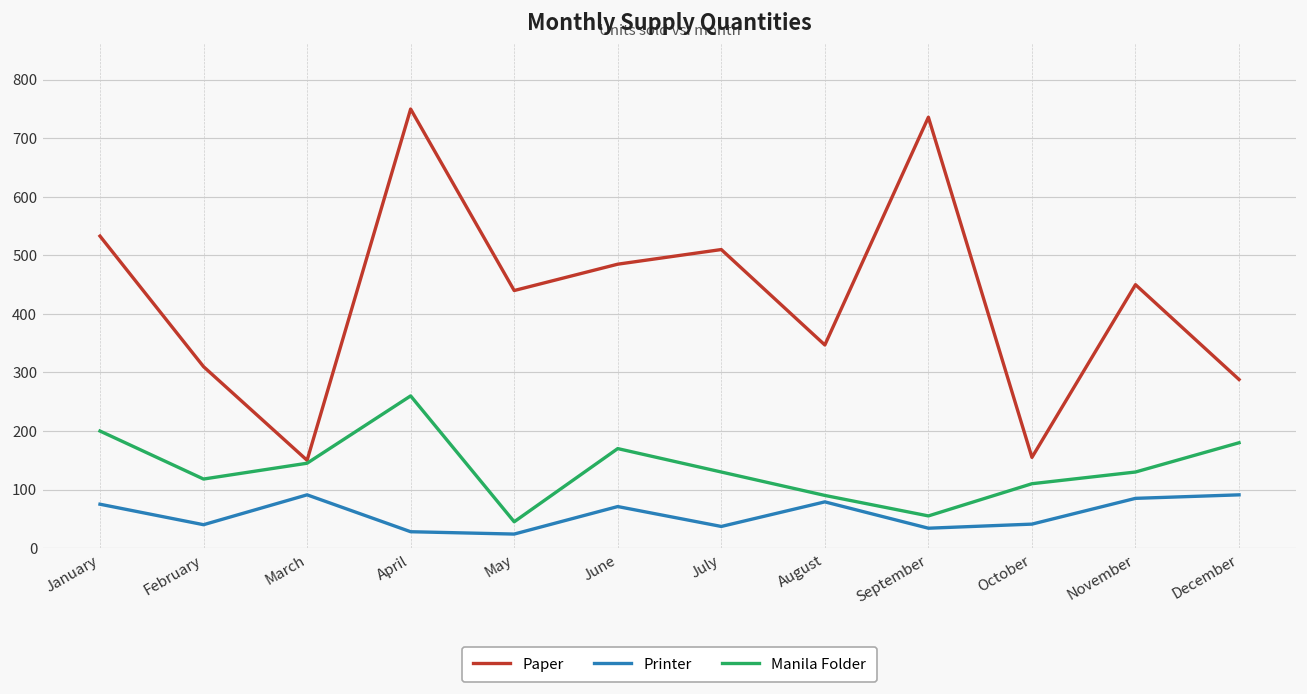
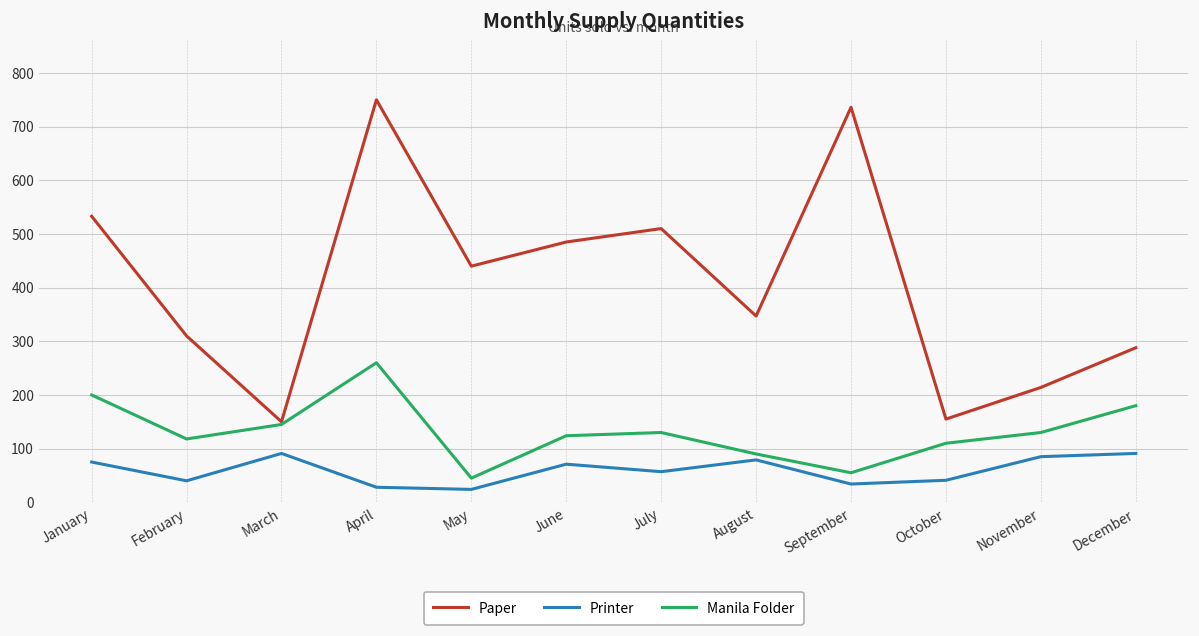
Manila Folder, June: 170 -> 120
Printer, July: 40 -> 60
Paper, November: 450 -> 210
